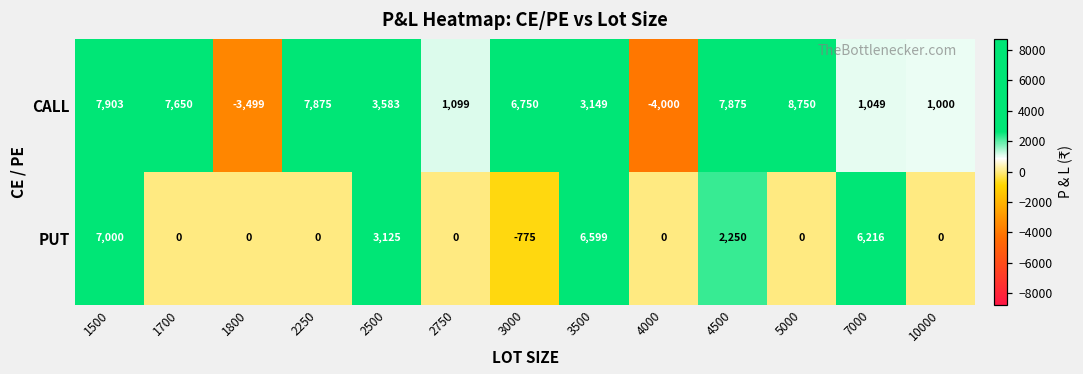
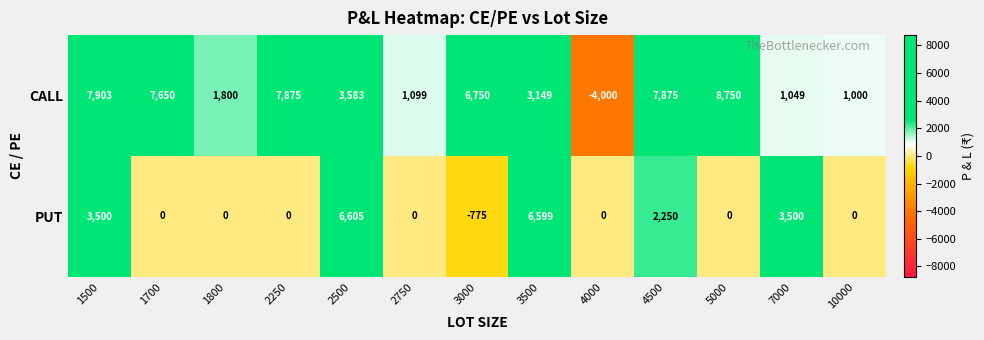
CALL, 1800: -3,499 -> 1,800
PUT, 1500: 7,000 -> 3,500
PUT, 2500: 3,125 -> 6,605
PUT, 7000: 6,216 -> 3,500
